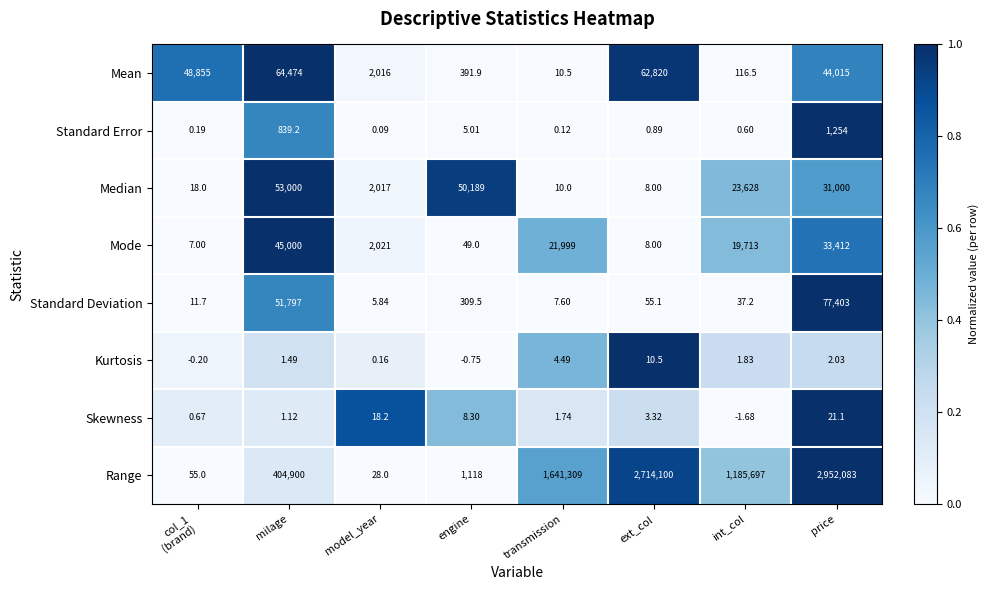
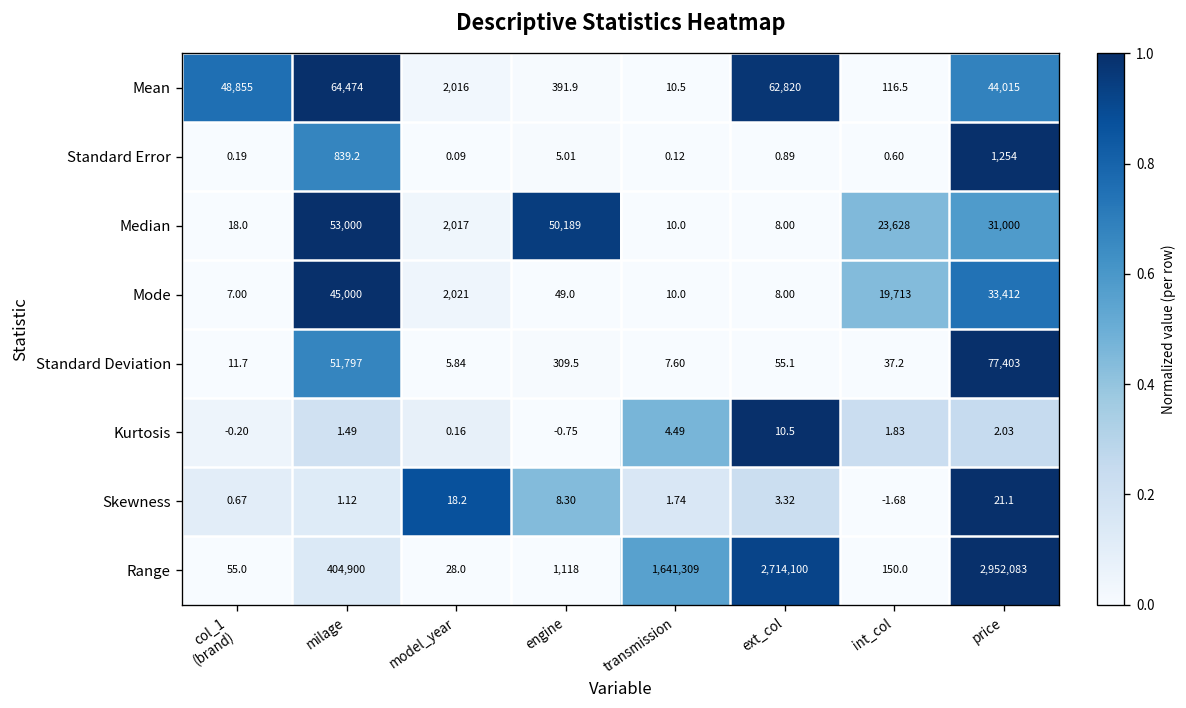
Mode, transmission: 21,999 -> 10.0
Range, int_col: 1,185,697 -> 150.0
